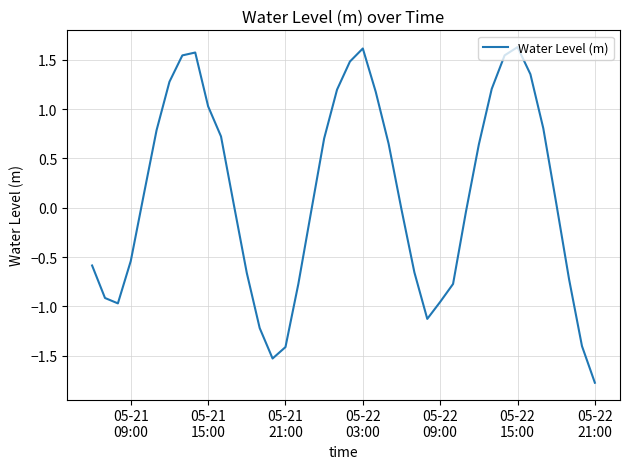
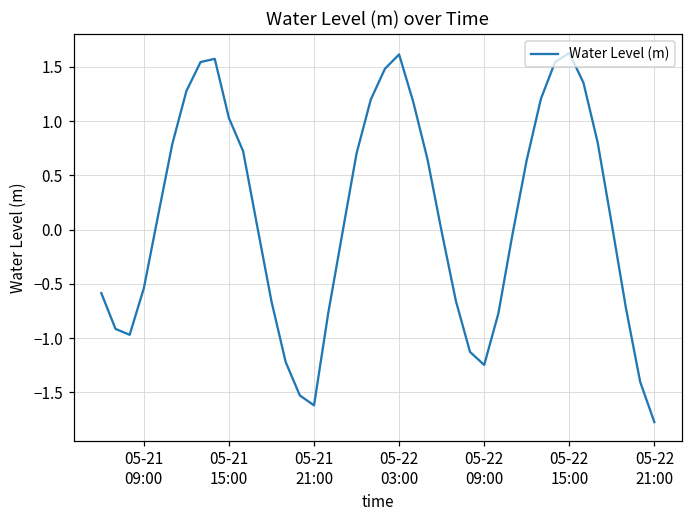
05-21 21:00: -1.4 -> -1.6
05-22 09:00: -1.0 -> -1.2
